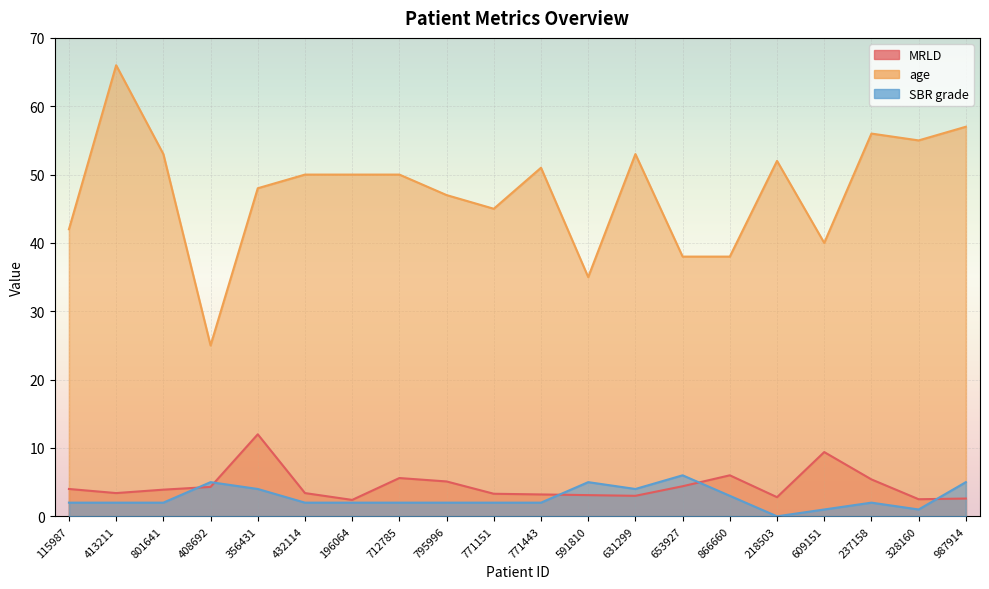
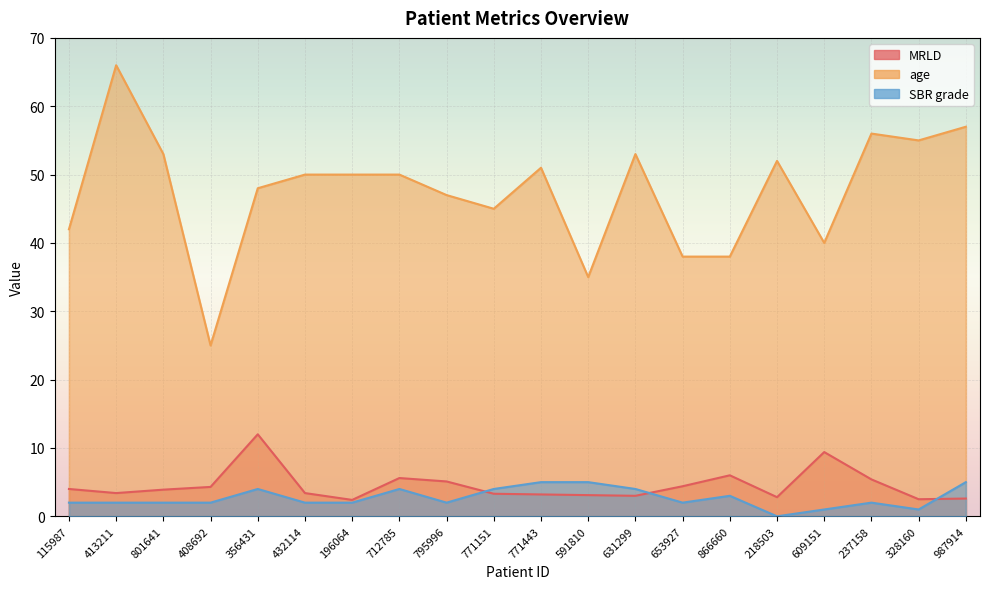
SBR grade, 408692: 5 -> 2
SBR grade, 712785: 2 -> 4
SBR grade, 771151: 2 -> 4
SBR grade, 771443: 2 -> 5
SBR grade, 653927: 6 -> 2
